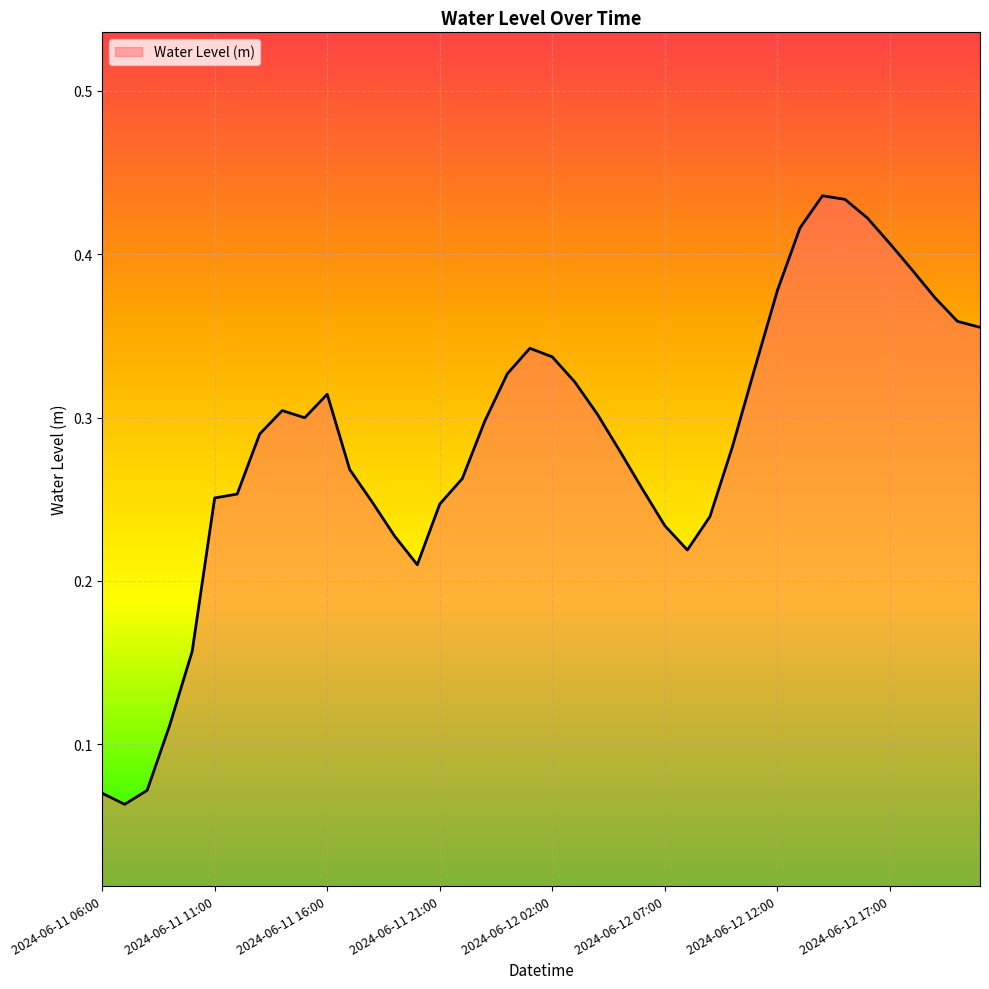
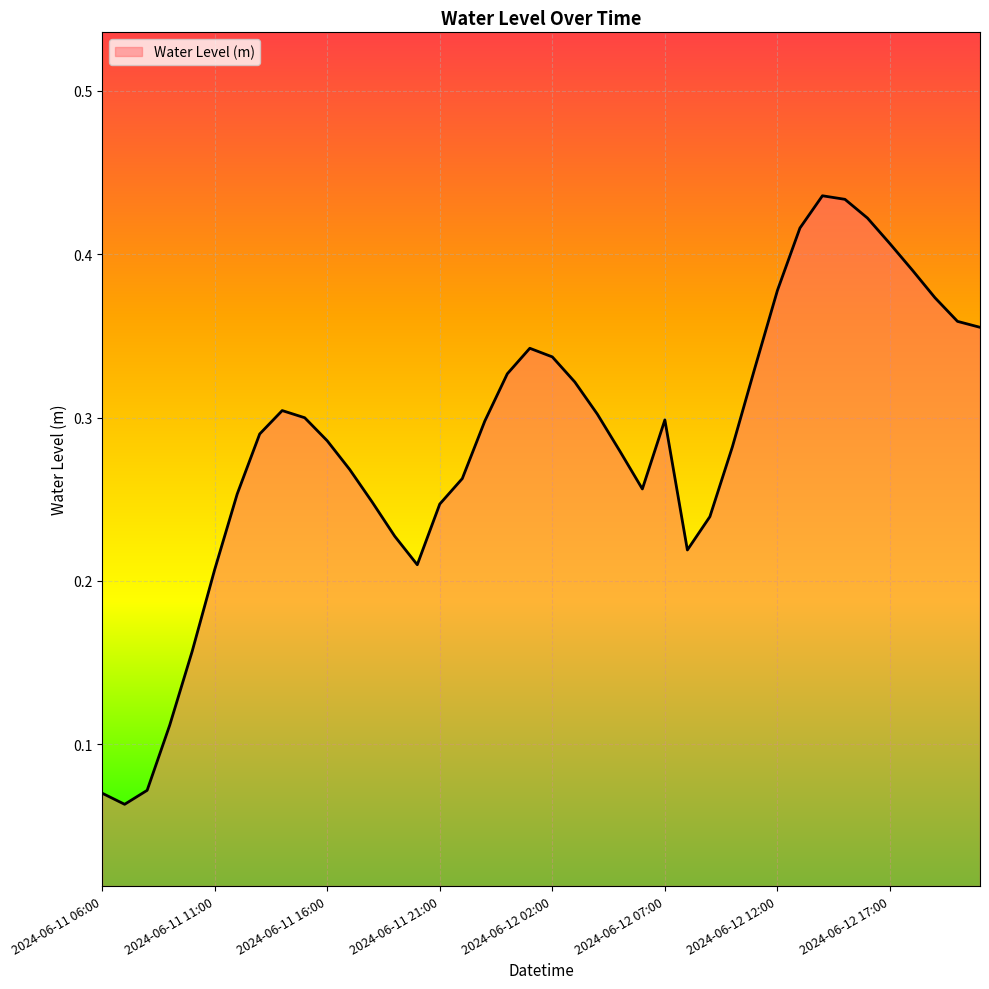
2024-06-11 11:00: 0.251 -> 0.207
2024-06-11 16:00: 0.314 -> 0.286
2024-06-12 07:00: 0.234 -> 0.299
